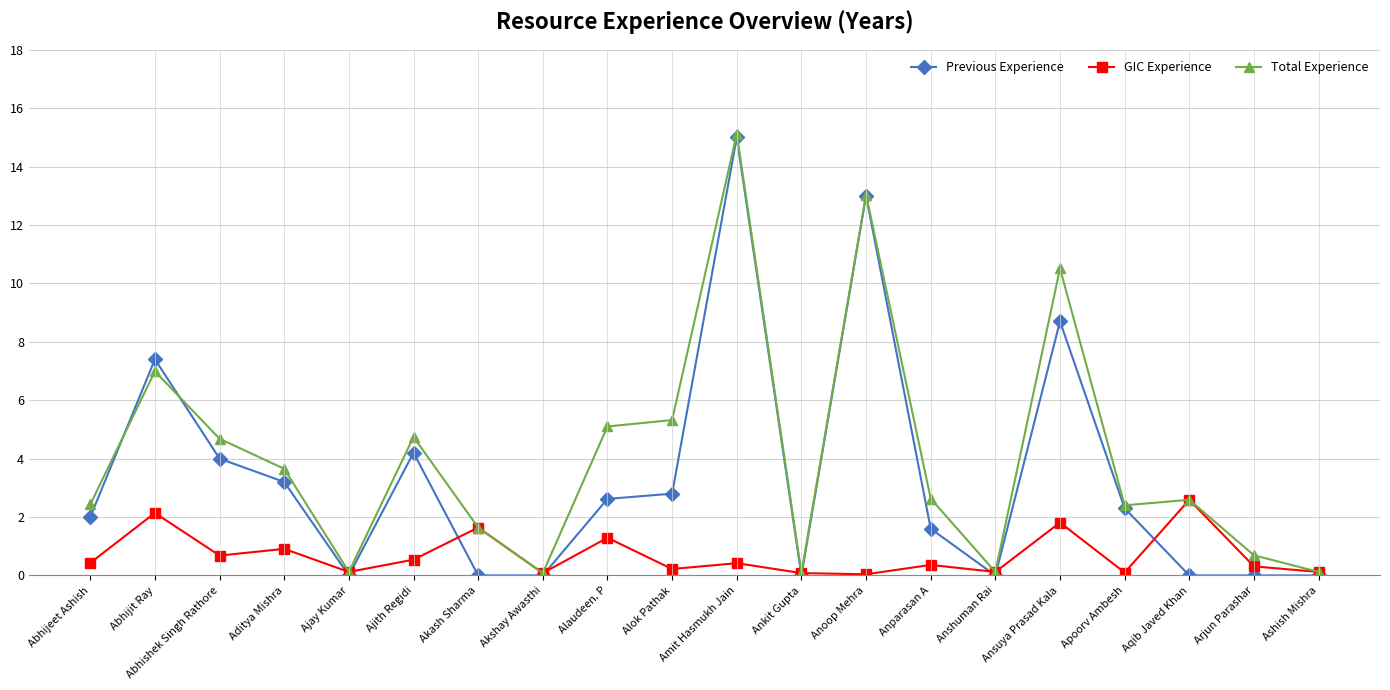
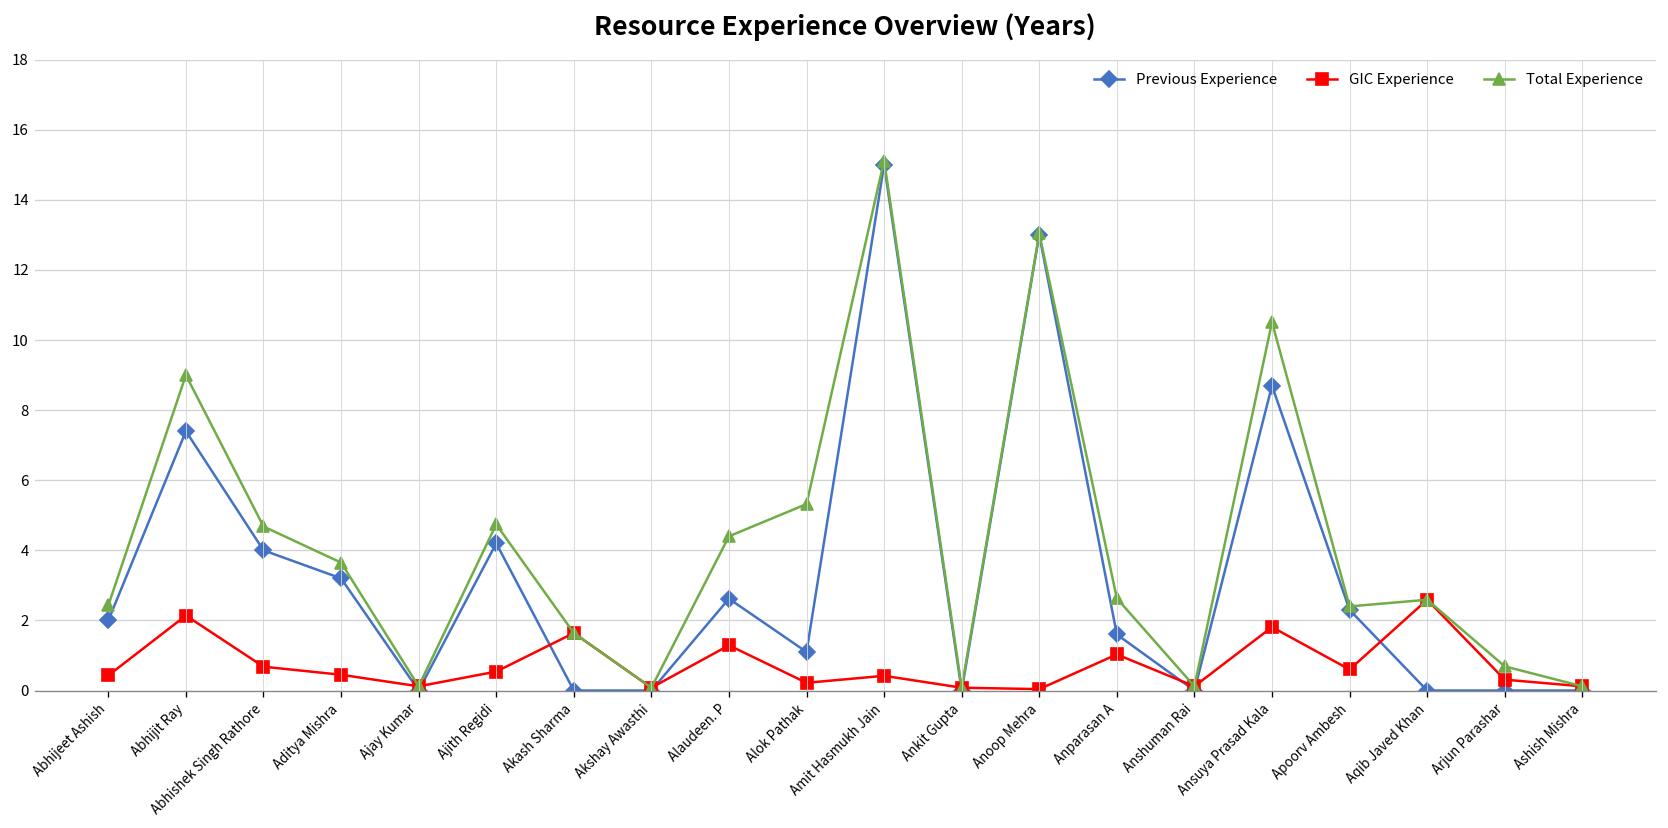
Total Experience, Abhijit Ray: 7.0 -> 9.0
GIC Experience, Aditya Mishra: 0.9 -> 0.5
Total Experience, Alaudeen. P: 5.1 -> 4.4
Previous Experience, Alok Pathak: 2.8 -> 1.1
GIC Experience, Anparasan A: 0.4 -> 1.0
GIC Experience, Apoorv Ambesh: 0.1 -> 0.6
